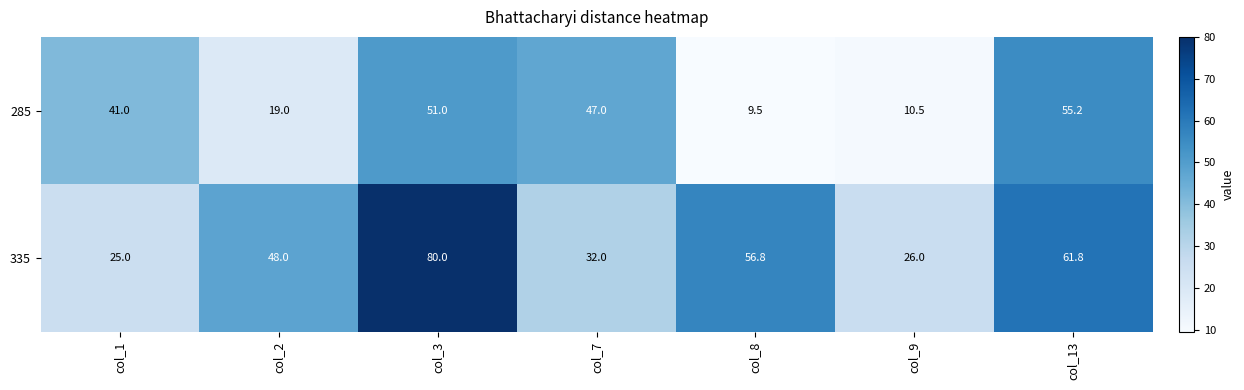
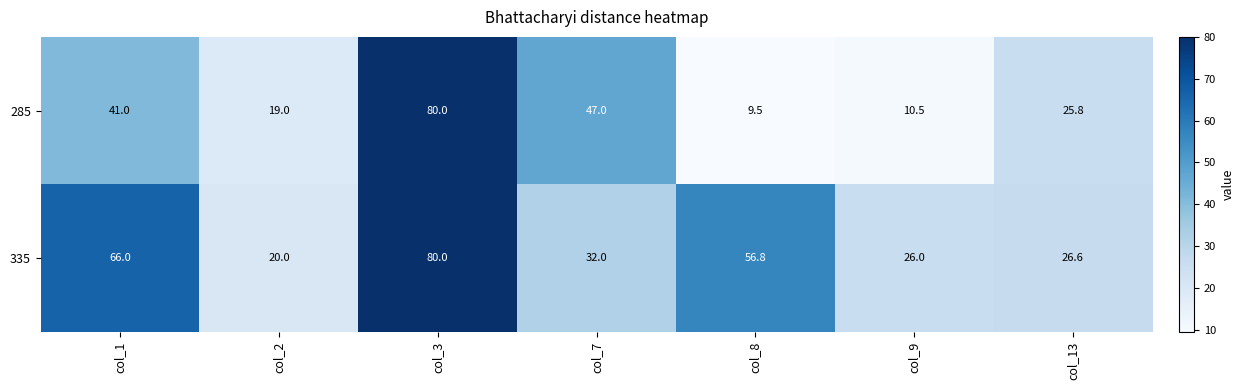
285, col_3: 51.0 -> 80.0
285, col_13: 55.2 -> 25.8
335, col_1: 25.0 -> 66.0
335, col_2: 48.0 -> 20.0
335, col_13: 61.8 -> 26.6
